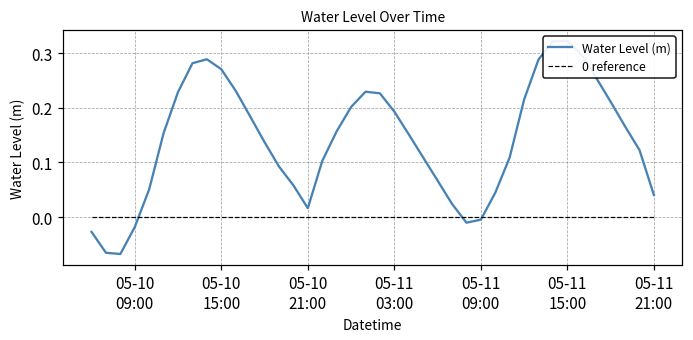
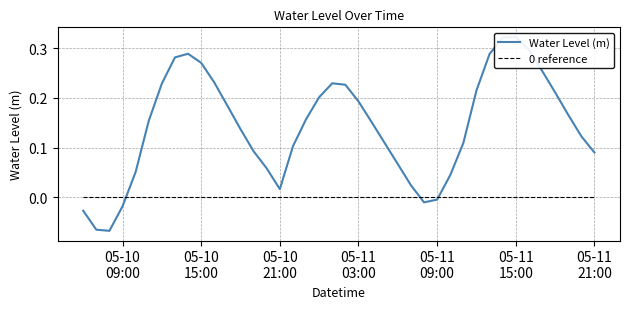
Water Level (m), 05-11 21:00: 0.04 -> 0.09
